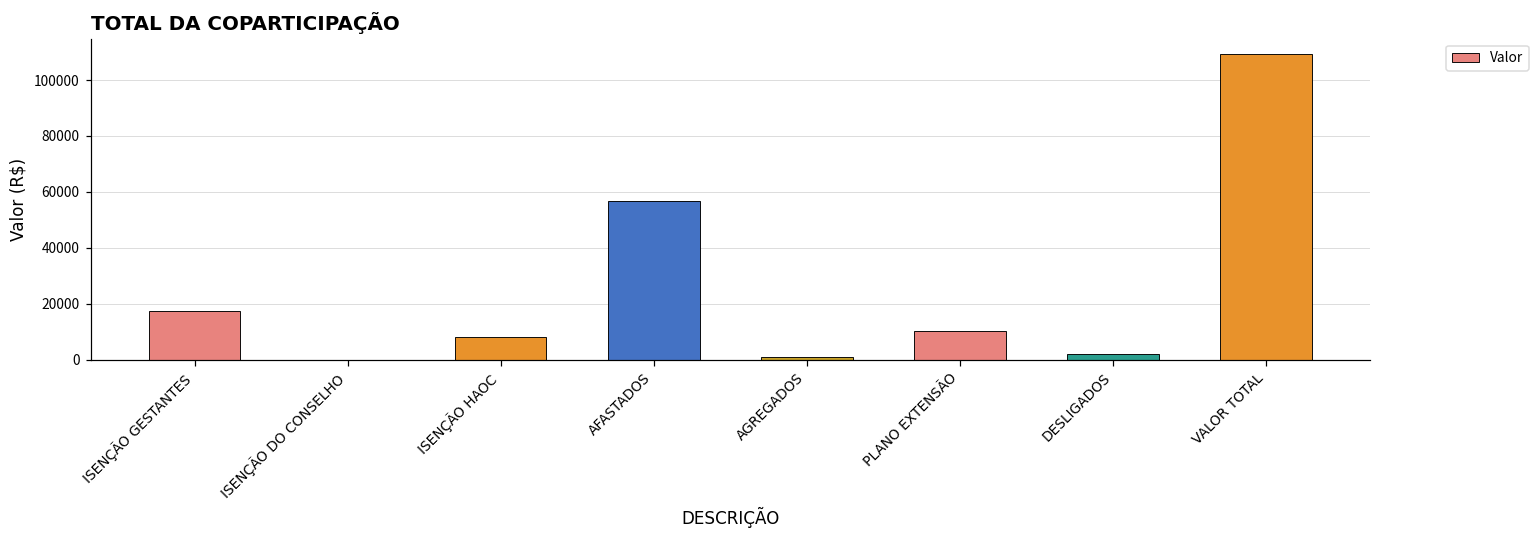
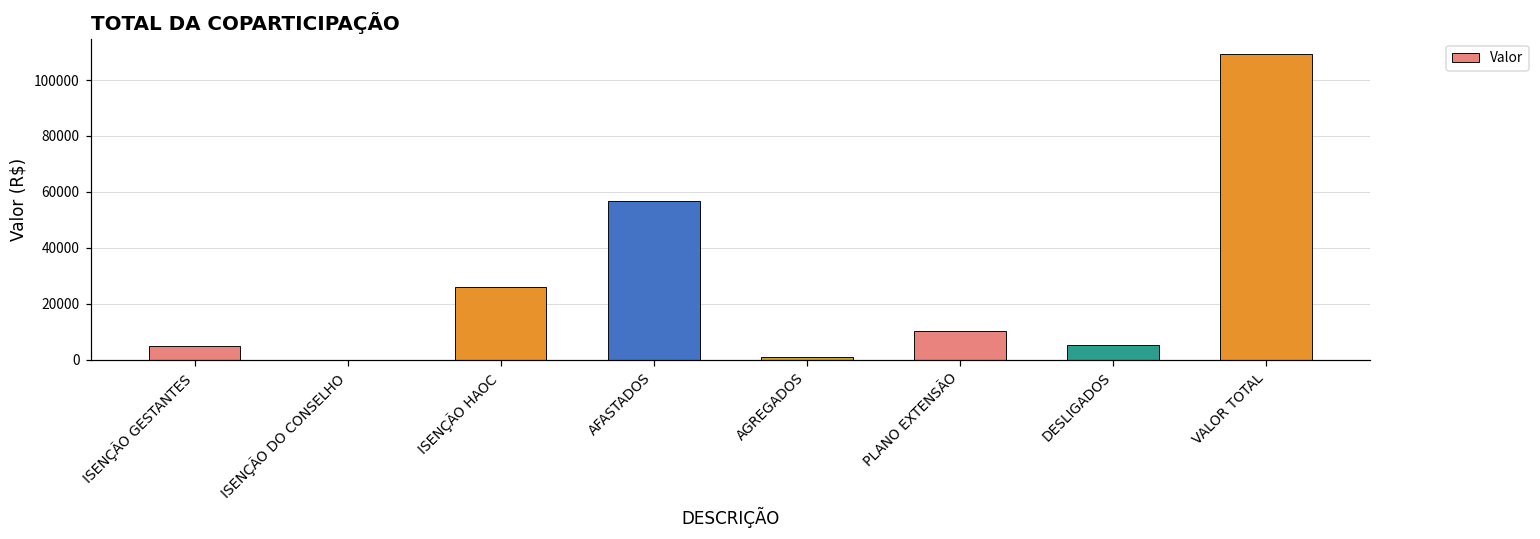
ISENÇÃO GESTANTES: 17000 -> 5000
ISENÇÃO HAOC: 8000 -> 26000
DESLIGADOS: 2000 -> 5000
